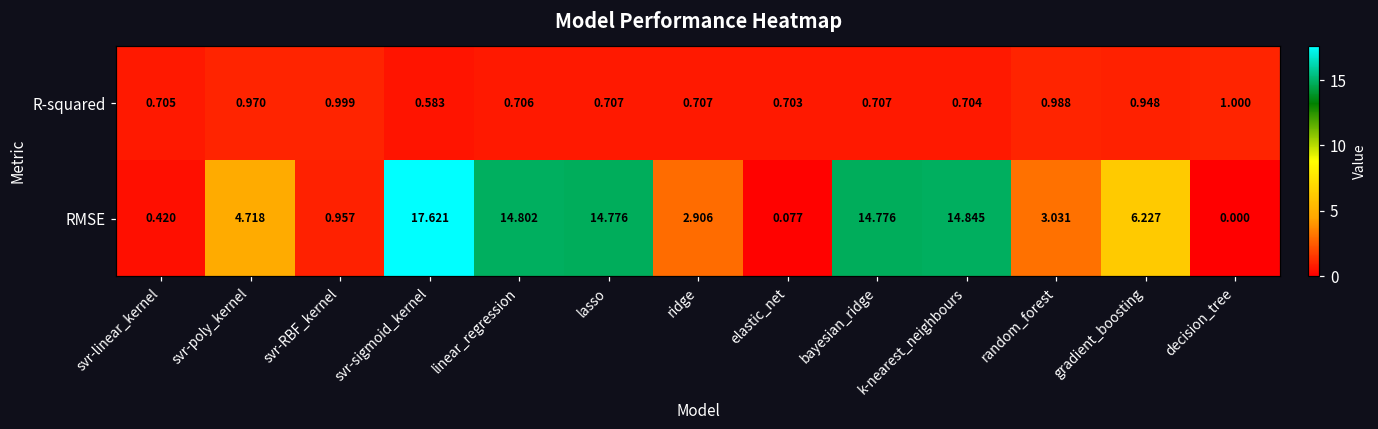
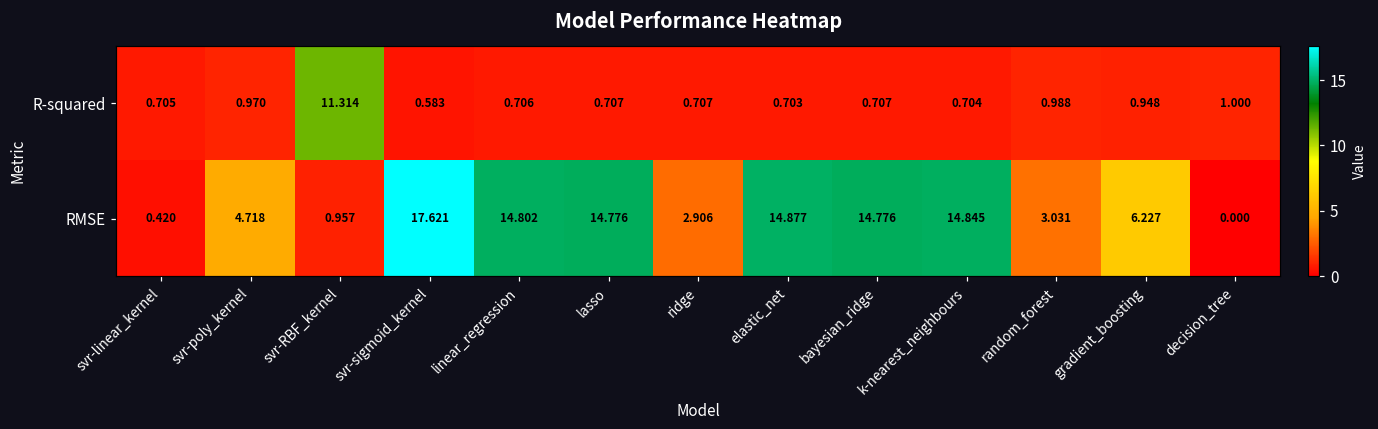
R-squared, svr-RBF_kernel: 0.999 -> 11.314
RMSE, elastic_net: 0.077 -> 14.877
